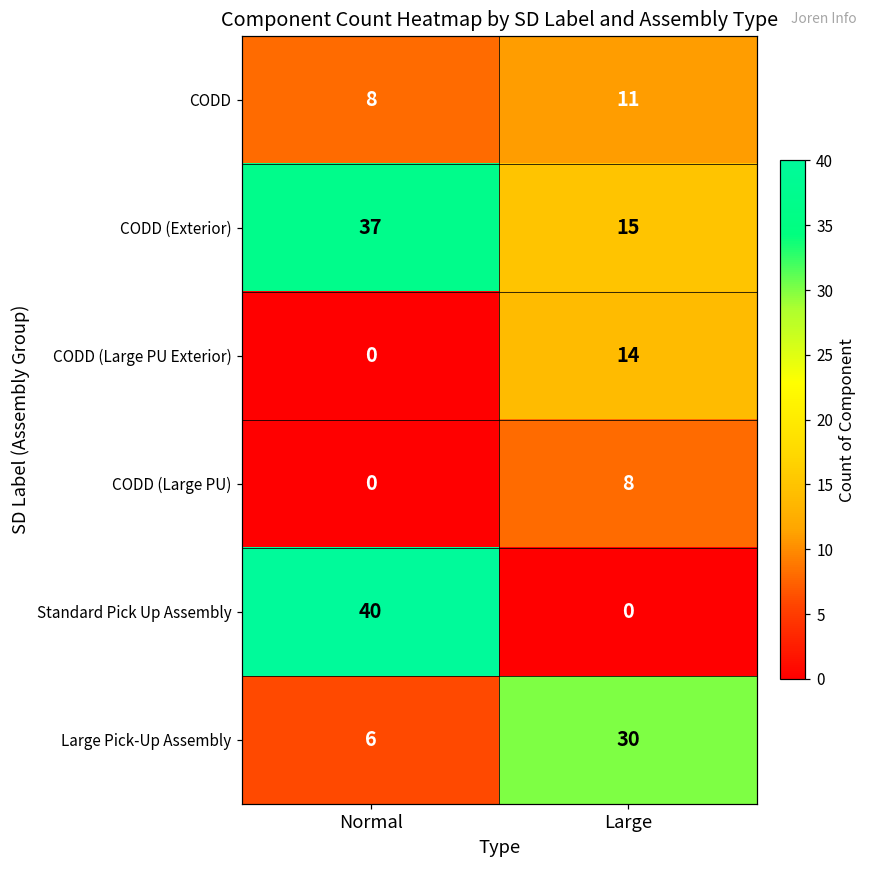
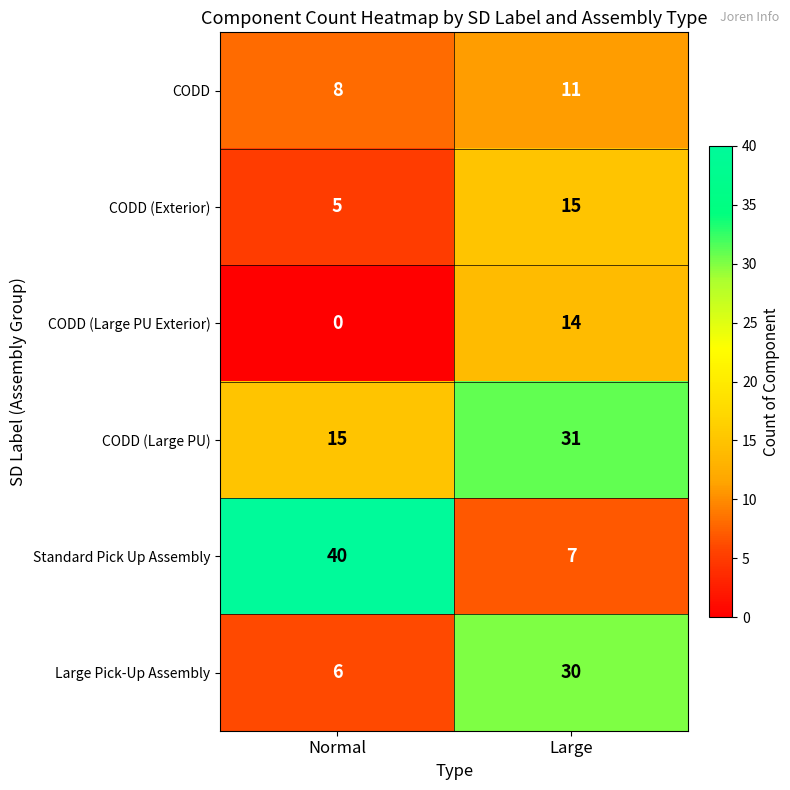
CODD (Exterior), Normal: 37 -> 5
CODD (Large PU), Normal: 0 -> 15
CODD (Large PU), Large: 8 -> 31
Standard Pick Up Assembly, Large: 0 -> 7
